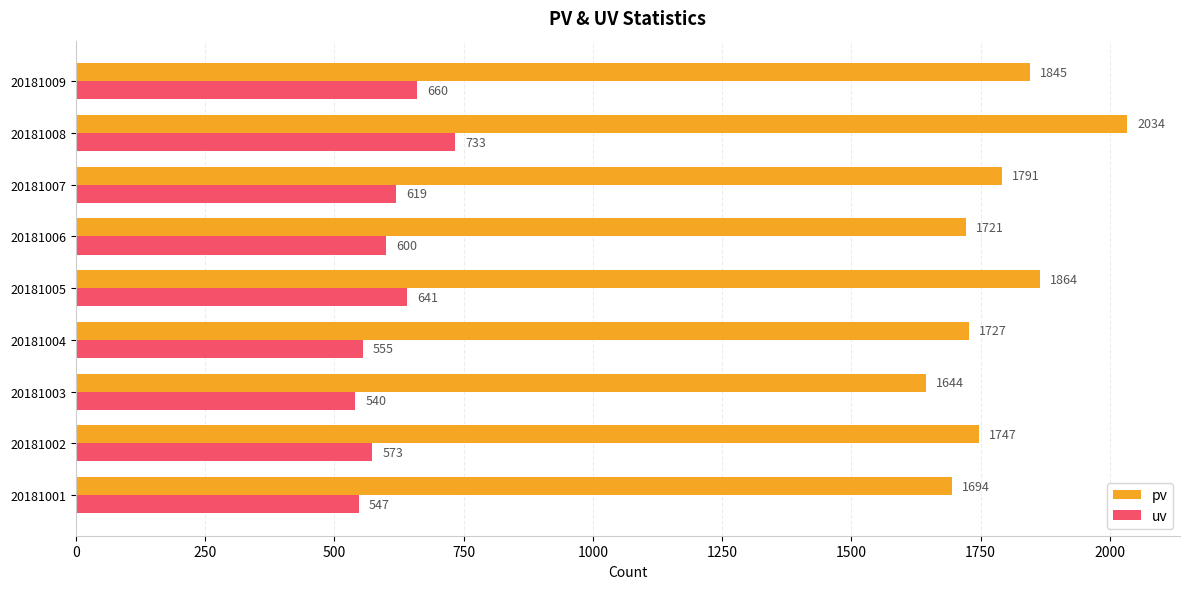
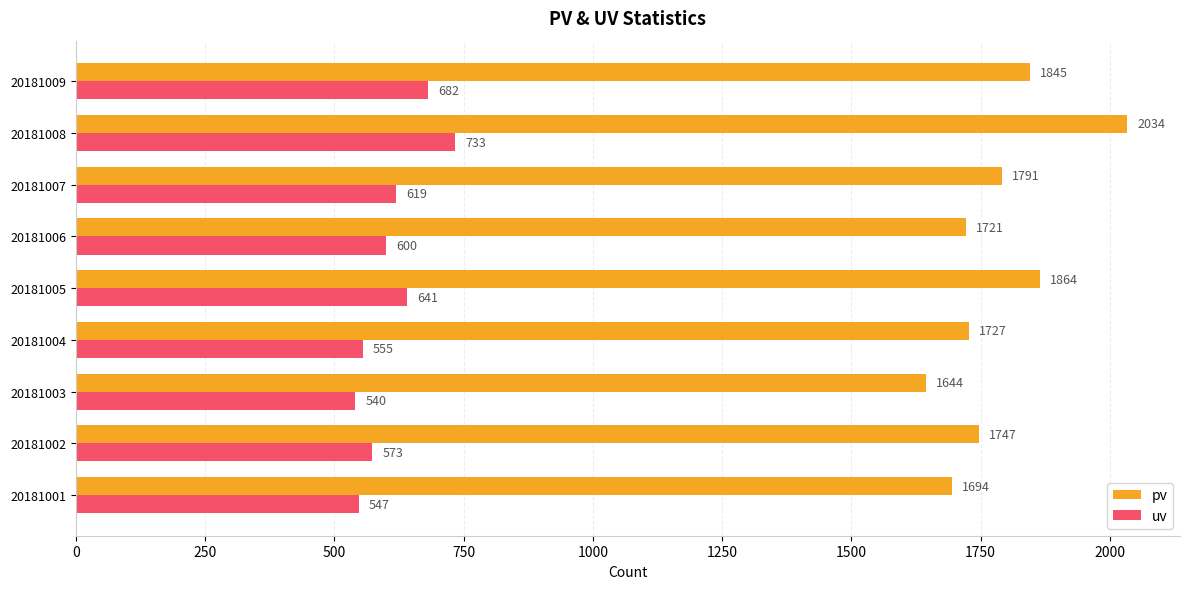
uv, 20181009: 660 -> 682
